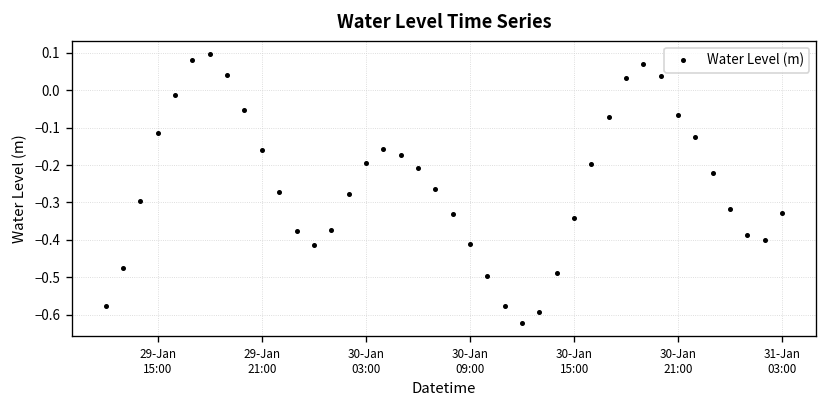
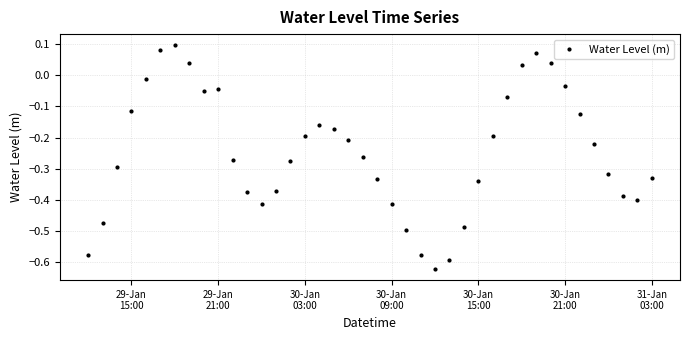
29-Jan 21:00: -0.16 -> -0.04
30-Jan 21:00: -0.07 -> -0.03
